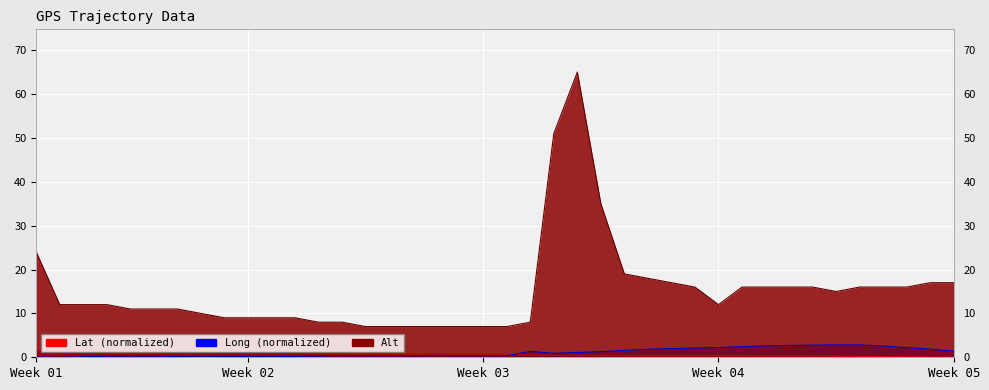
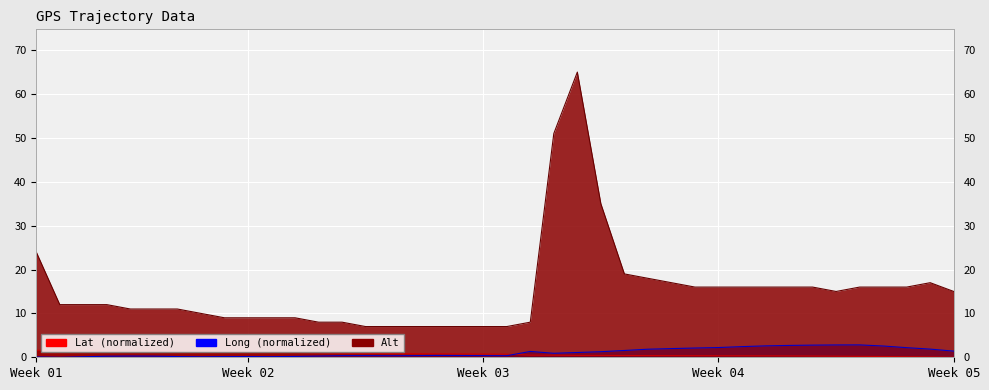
Alt, Week 04: 12 -> 16
Alt, Week 05: 17 -> 15
